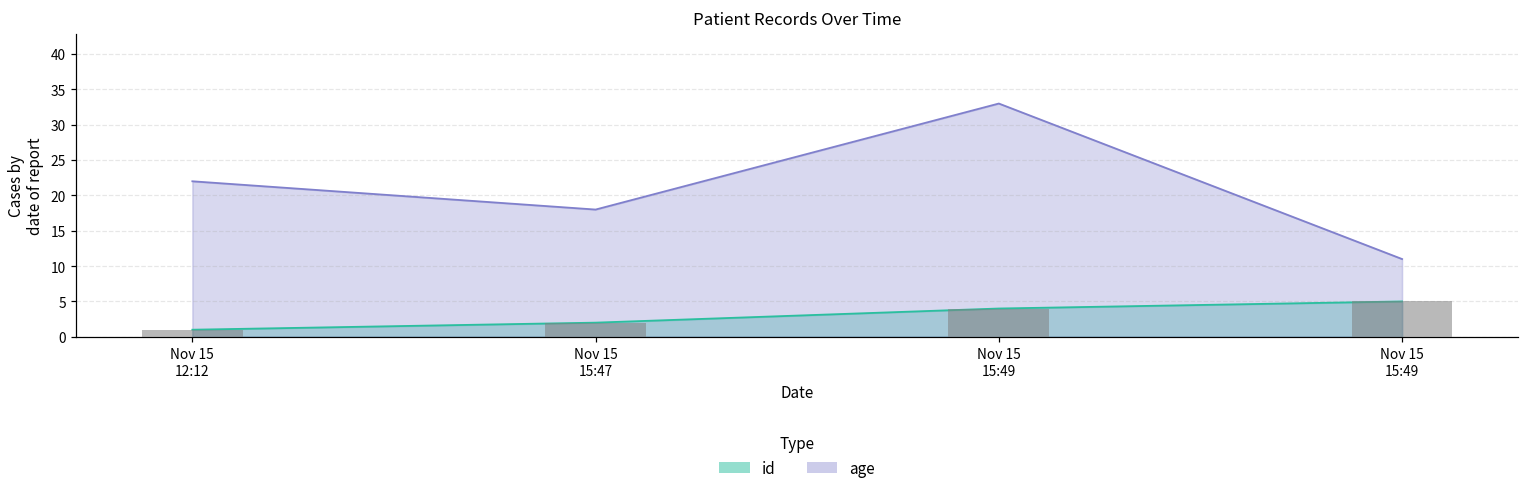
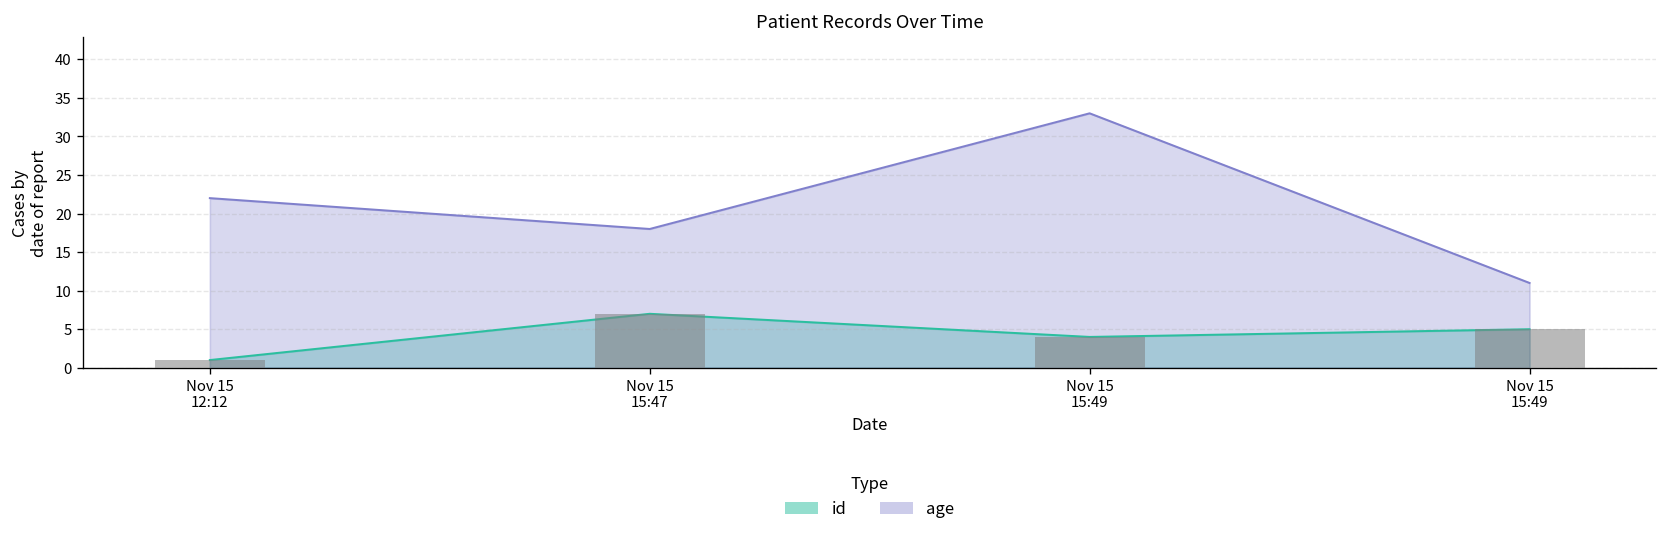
id, Nov 15 15:47: 2 -> 7
